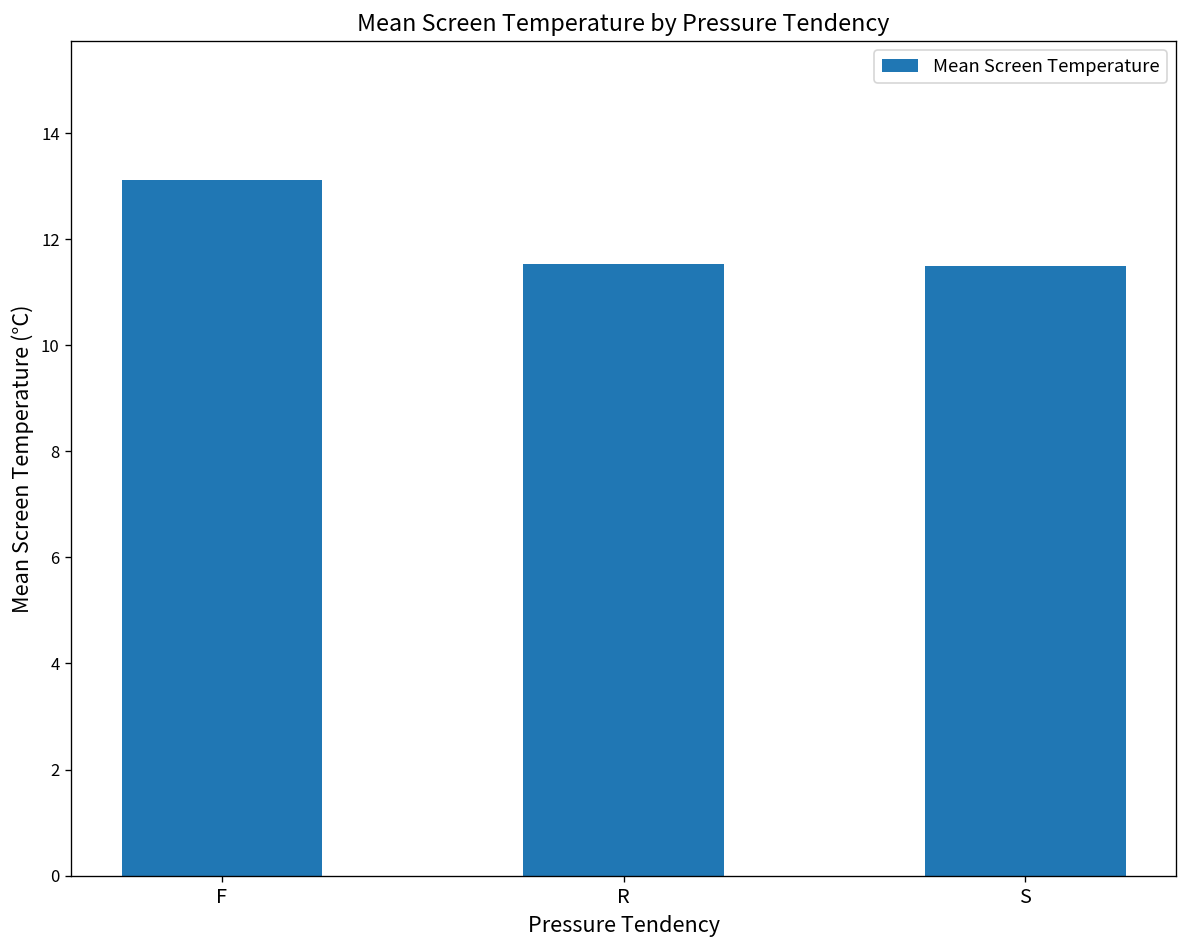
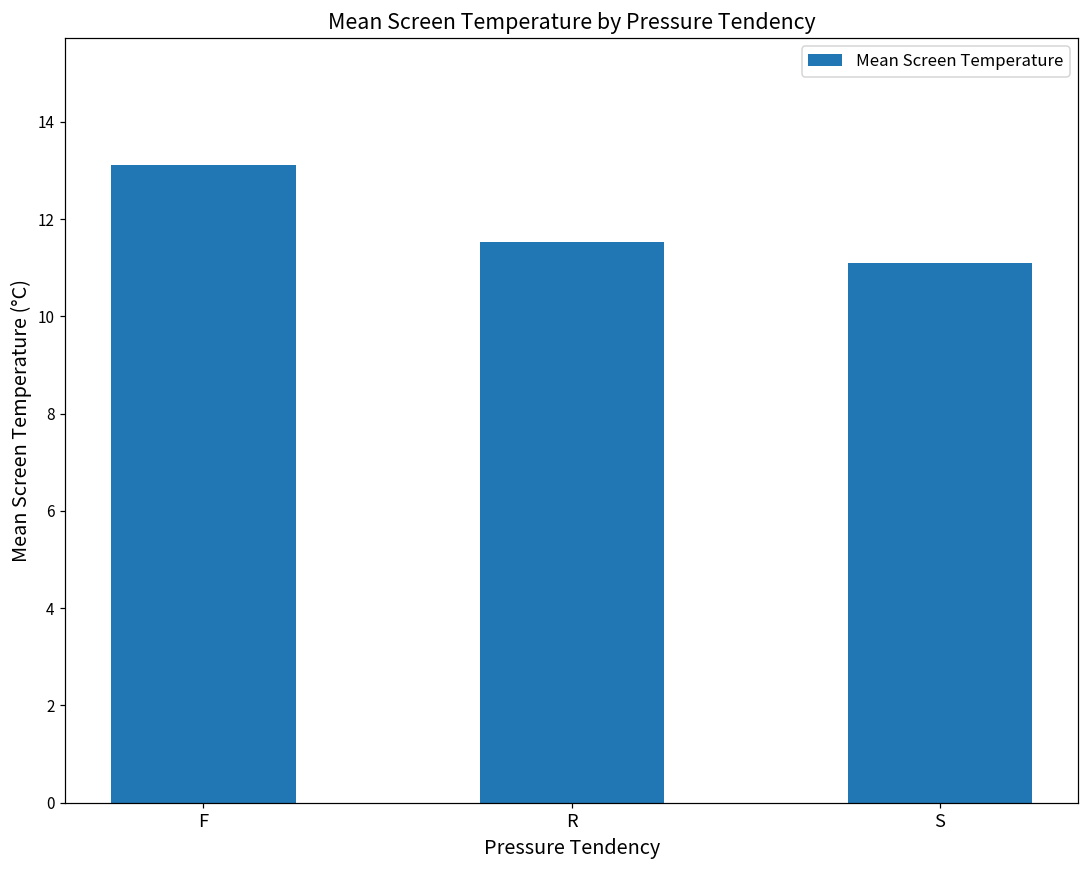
S: 11.5 -> 11.1
